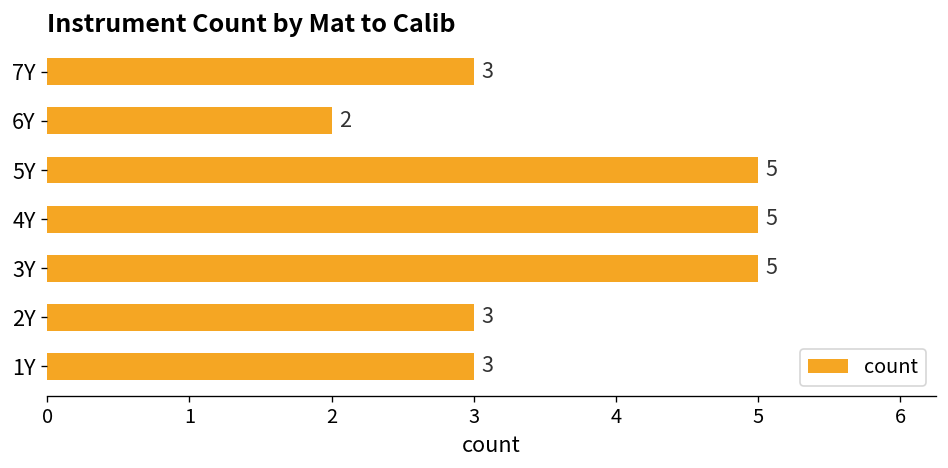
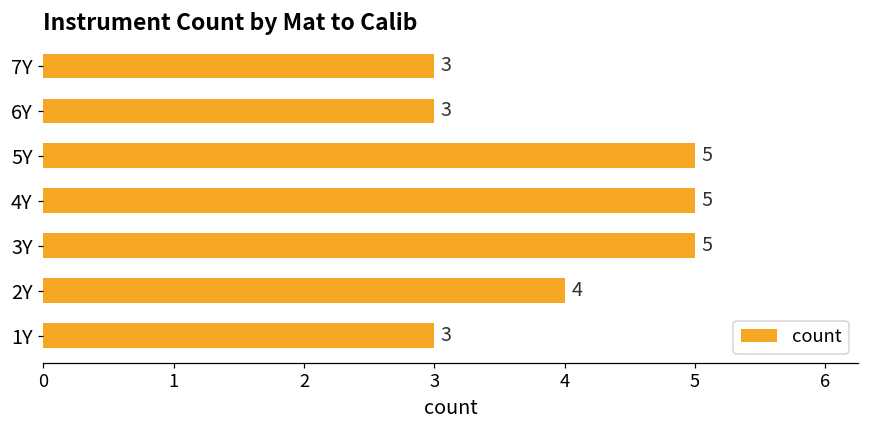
6Y: 2 -> 3
2Y: 3 -> 4
